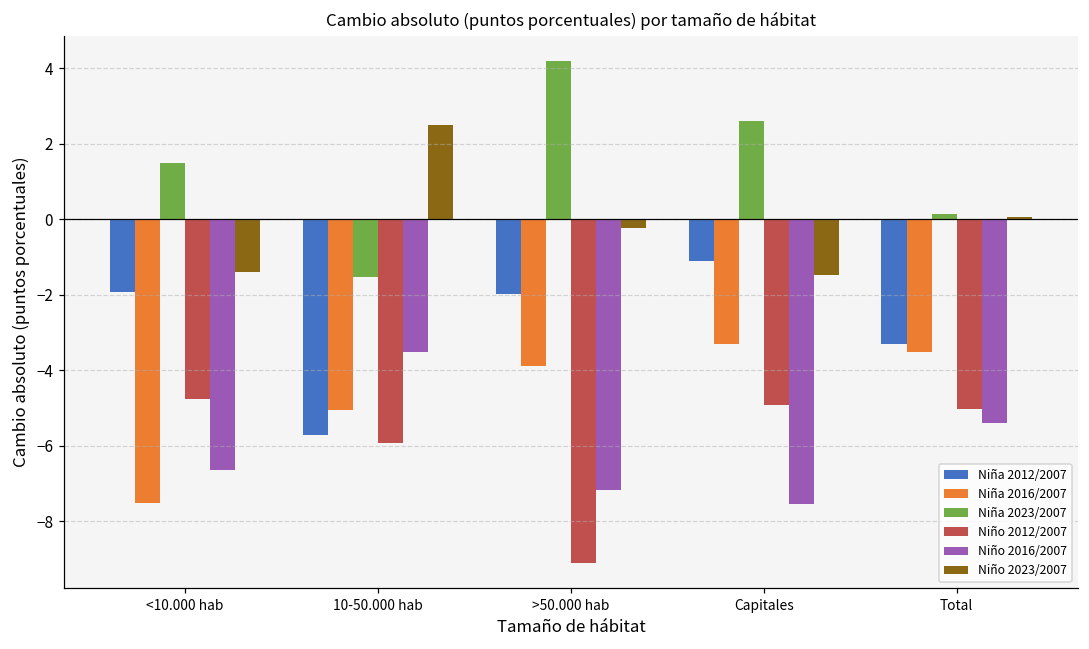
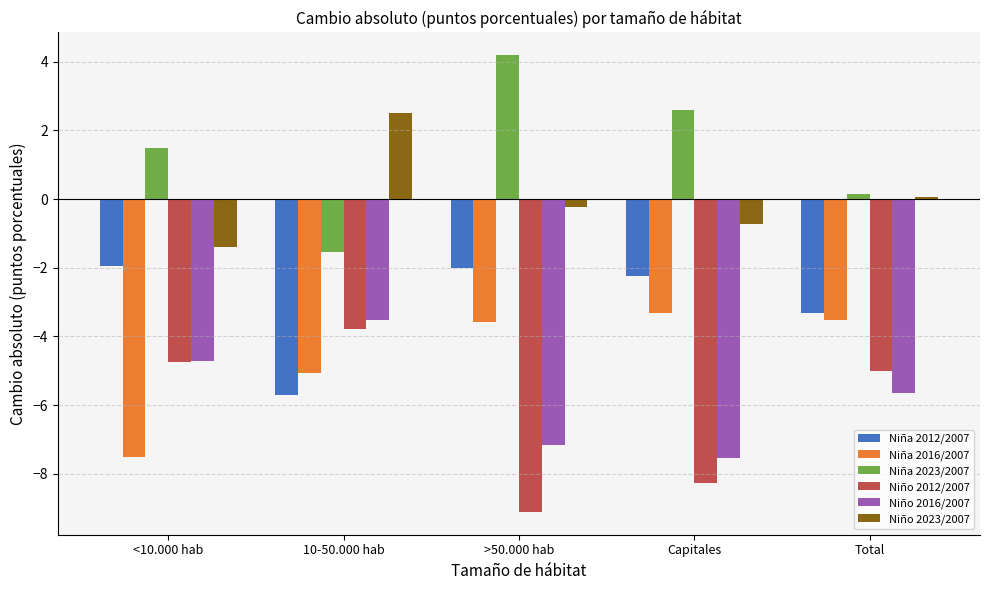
Niño 2016/2007, <10.000 hab: -6.6 -> -4.7
Niño 2012/2007, 10-50.000 hab: -5.9 -> -3.8
Niña 2016/2007, >50.000 hab: -3.9 -> -3.6
Niña 2012/2007, Capitales: -1.1 -> -2.2
Niño 2012/2007, Capitales: -4.9 -> -8.3
Niño 2023/2007, Capitales: -1.5 -> -0.7
Niño 2016/2007, Total: -5.4 -> -5.6
